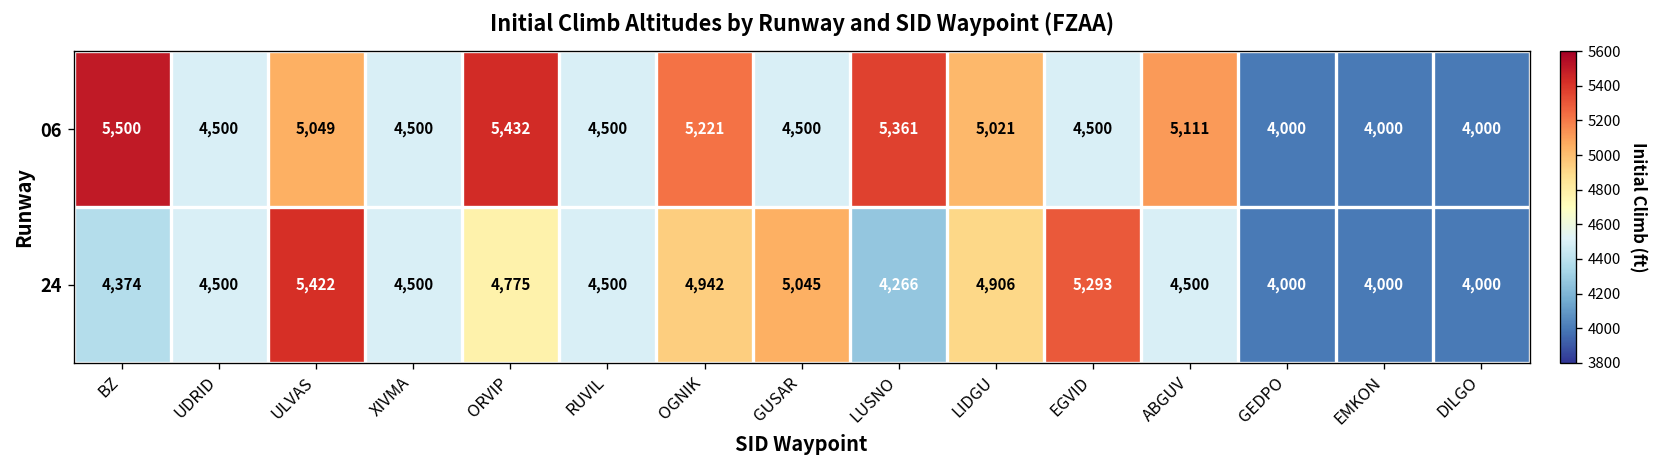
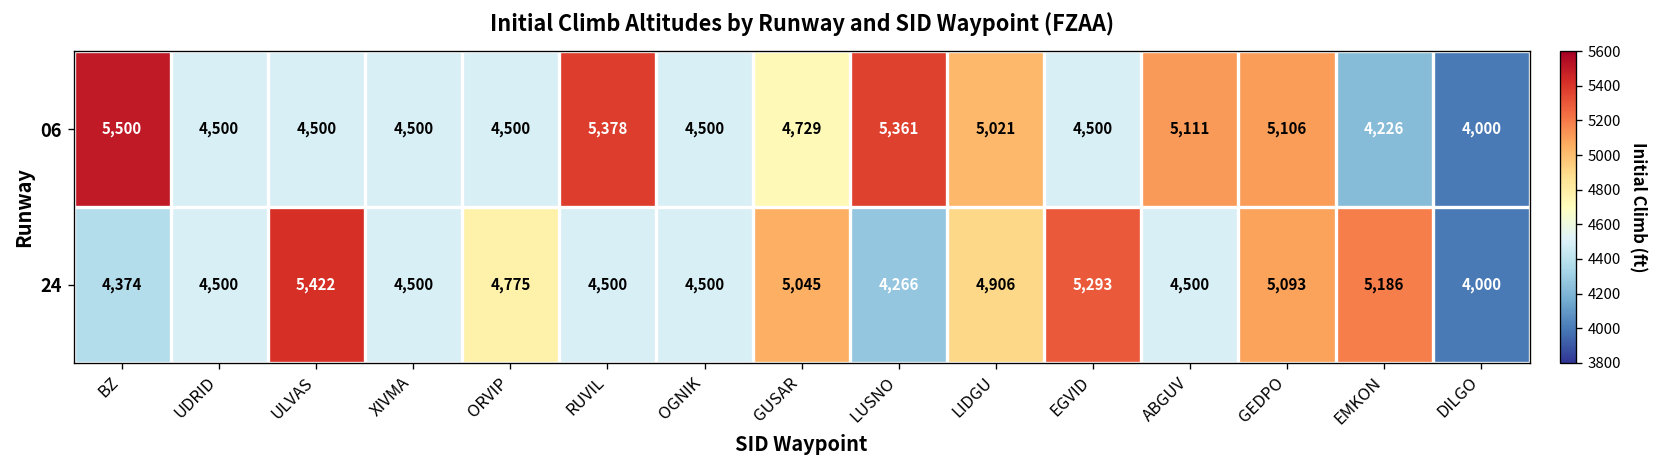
06, ULVAS: 5,049 -> 4,500
06, ORVIP: 5,432 -> 4,500
06, RUVIL: 4,500 -> 5,378
06, OGNIK: 5,221 -> 4,500
06, GUSAR: 4,500 -> 4,729
06, GEDPO: 4,000 -> 5,106
06, EMKON: 4,000 -> 4,226
24, OGNIK: 4,942 -> 4,500
24, GEDPO: 4,000 -> 5,093
24, EMKON: 4,000 -> 5,186
